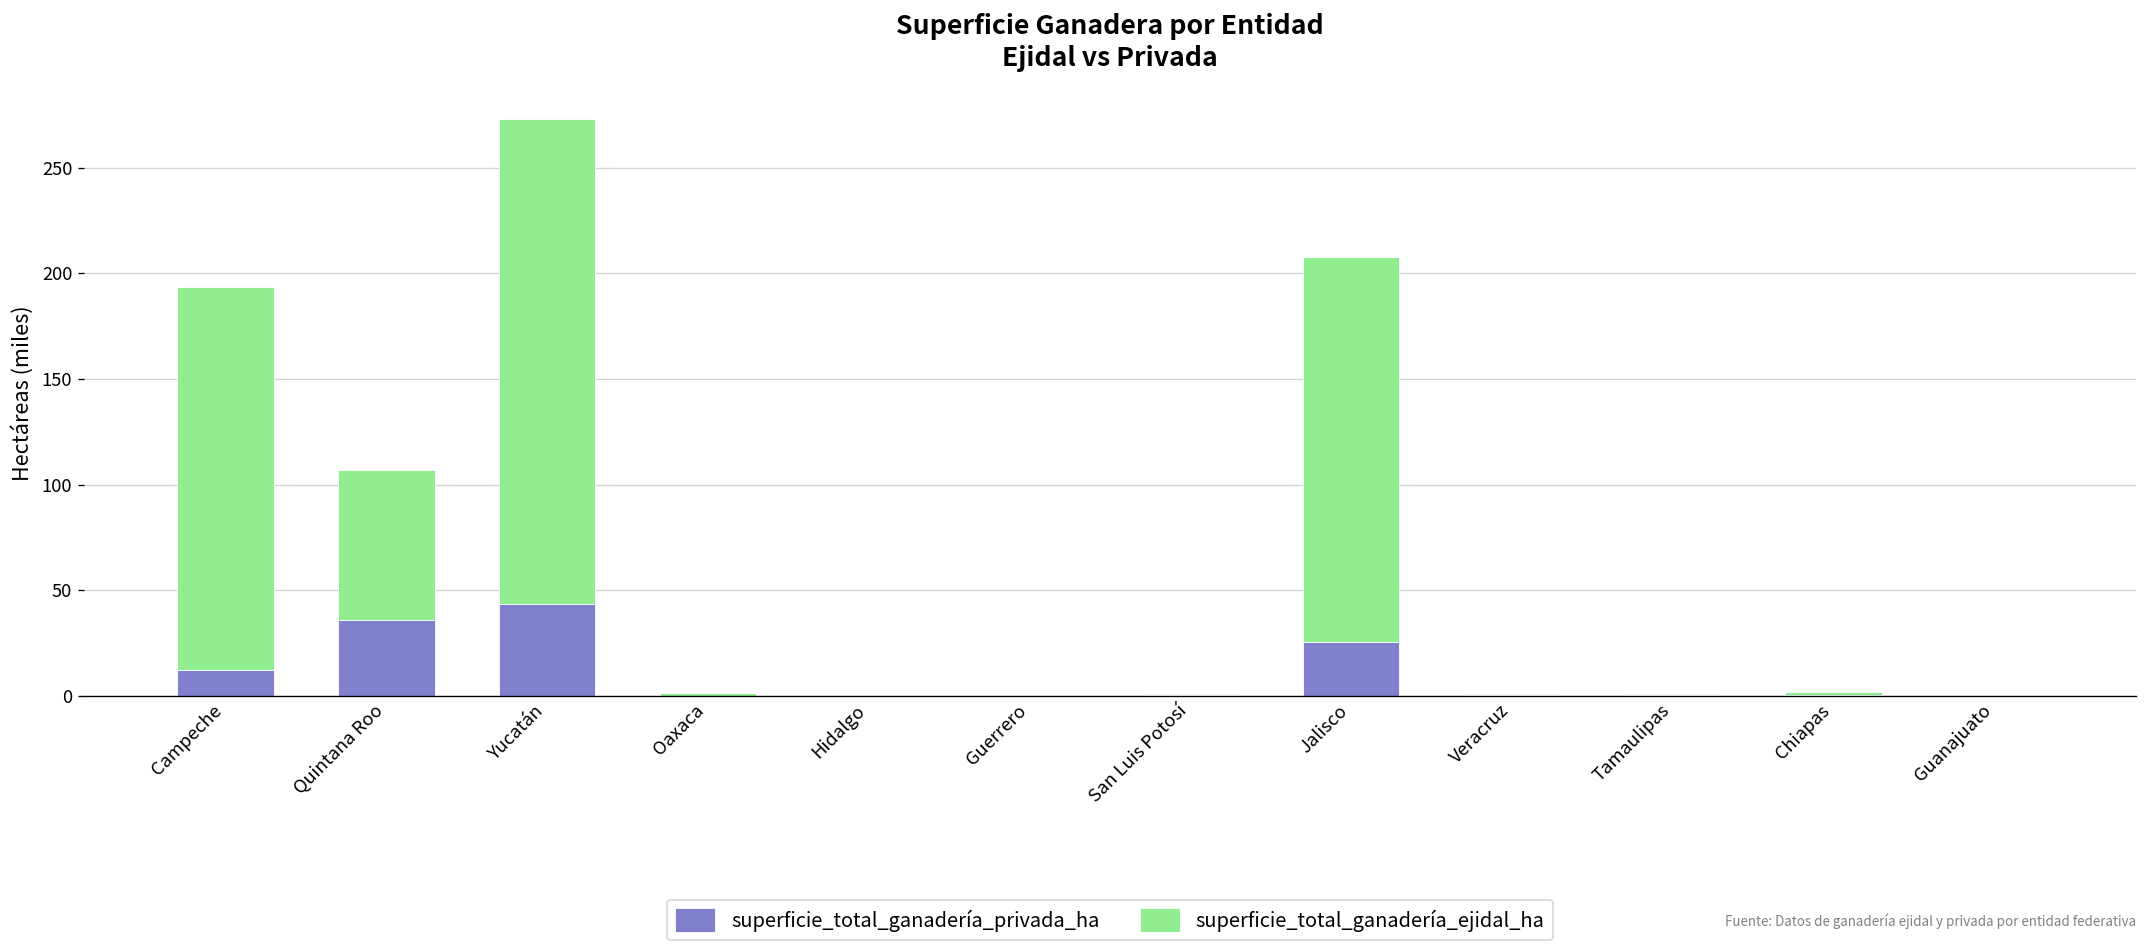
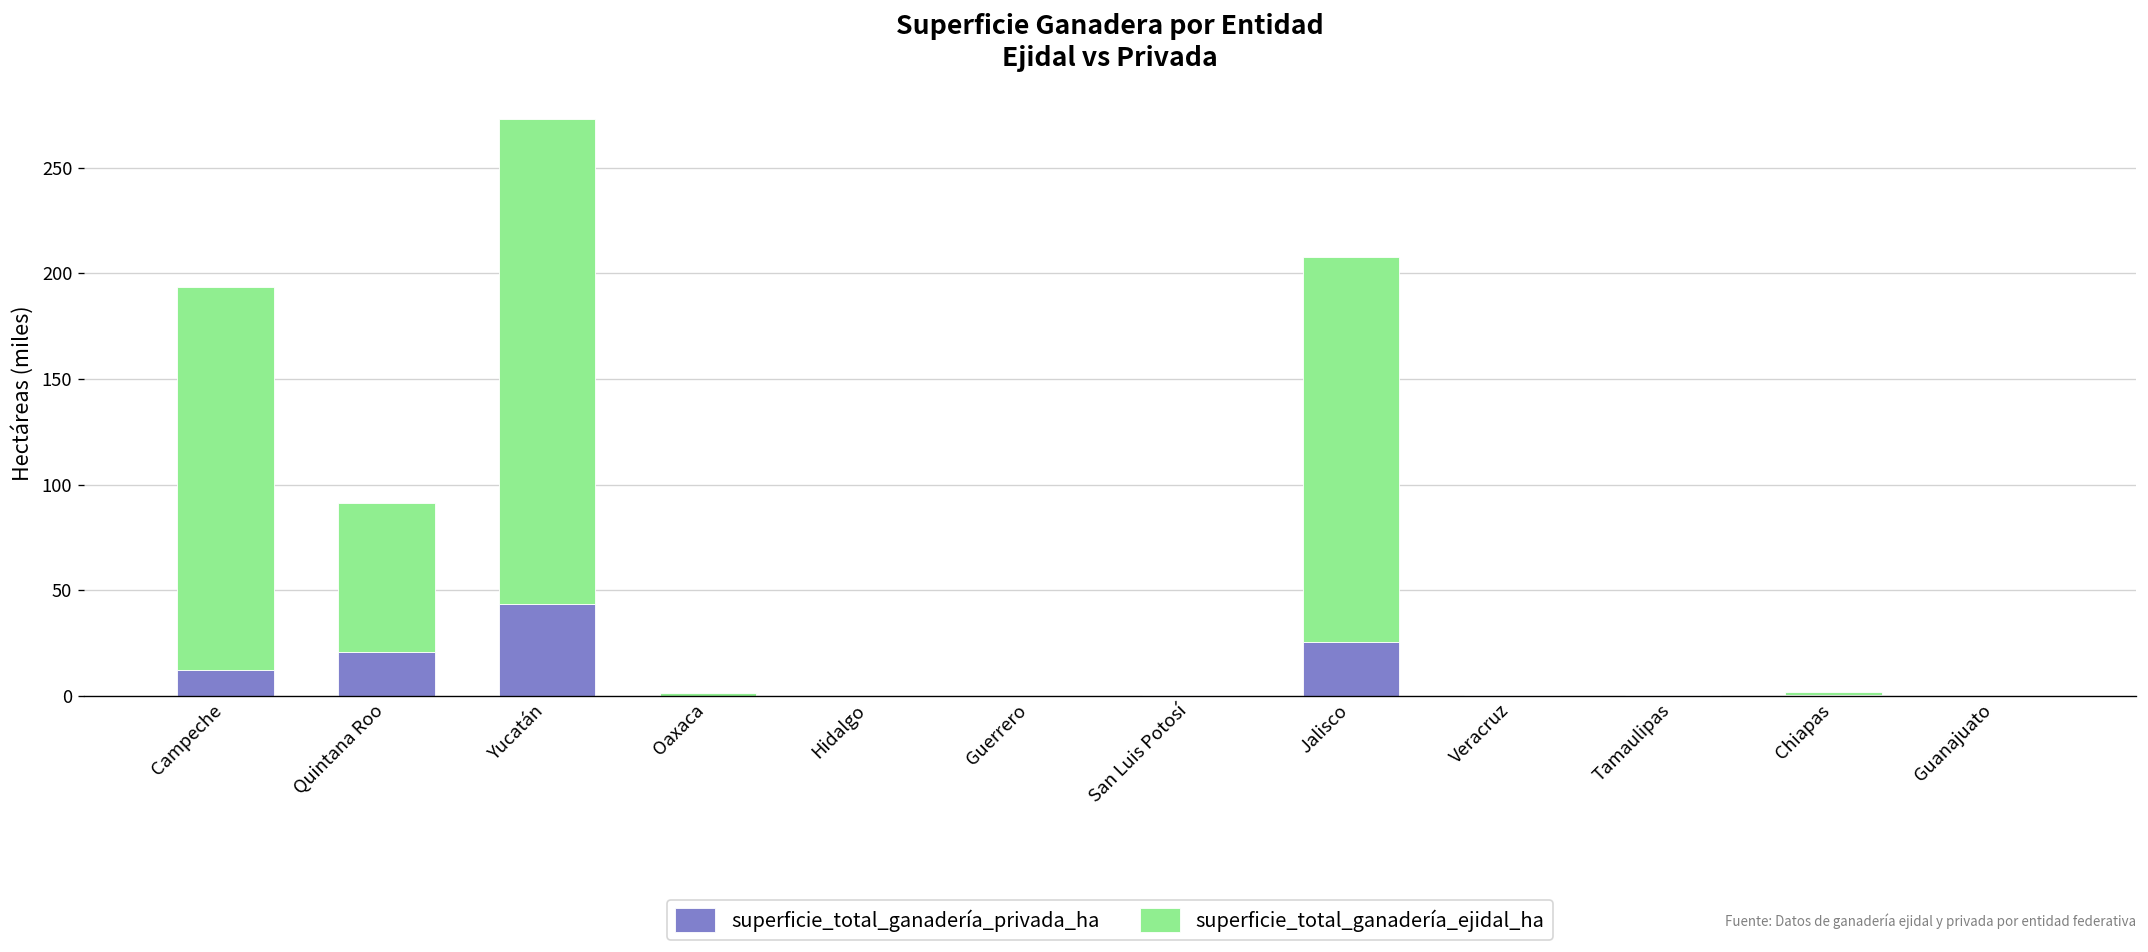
superficie_total_ganadería_privada_ha, Quintana Roo: 36 -> 21
